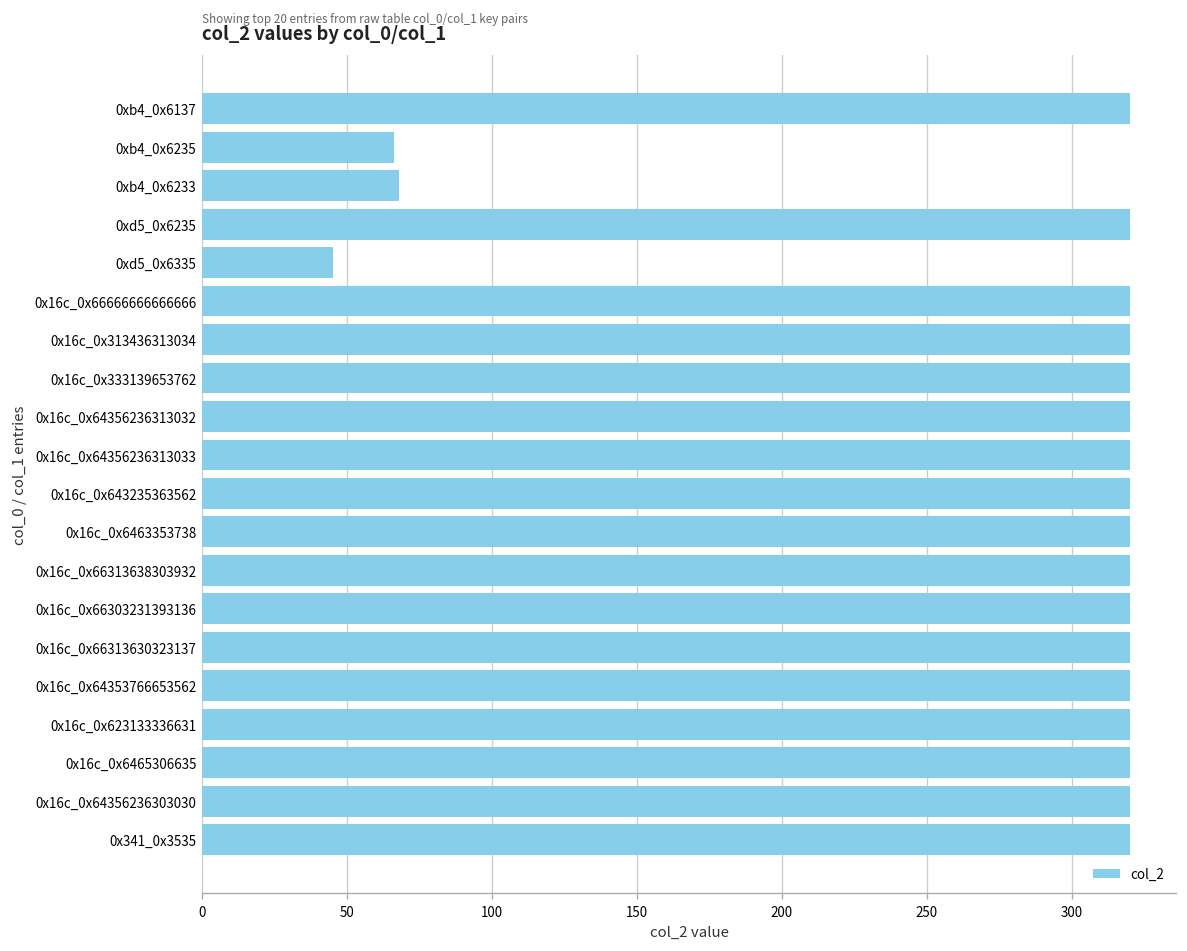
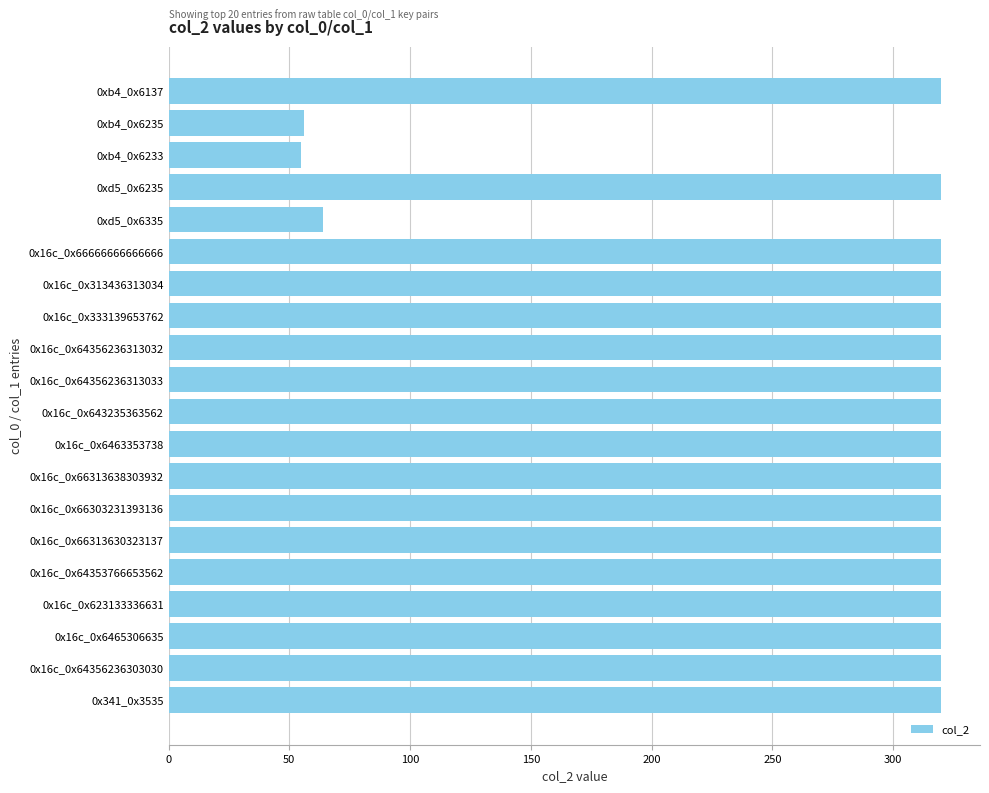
0xb4_0x6235: 66 -> 56
0xb4_0x6233: 68 -> 55
0xd5_0x6335: 45 -> 64
